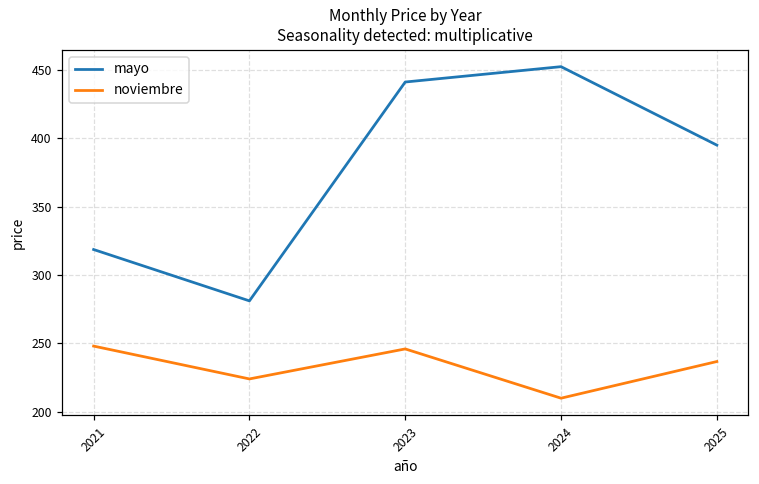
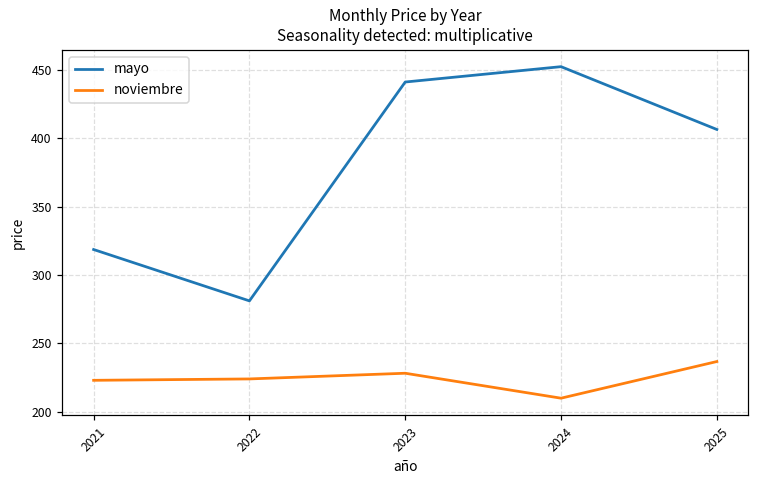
noviembre, 2021: 248 -> 223
noviembre, 2023: 246 -> 228
mayo, 2025: 395 -> 407
